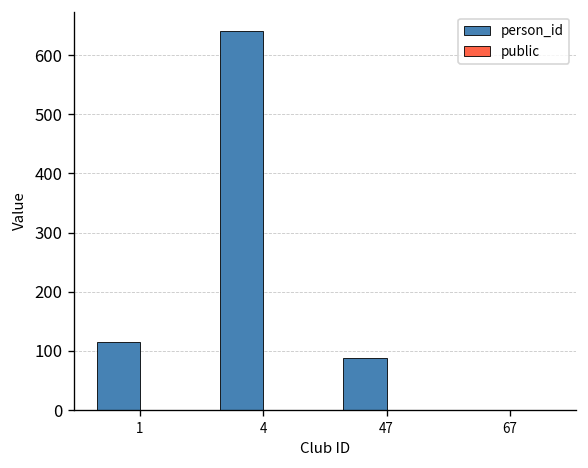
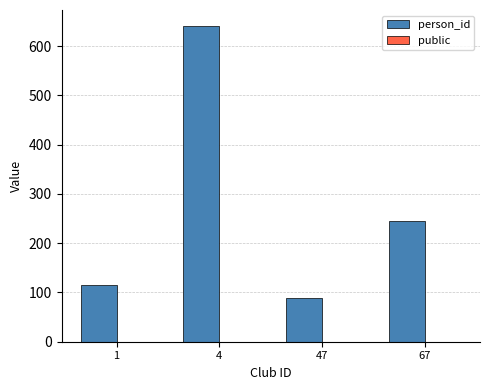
person_id, 67: 0 -> 240
